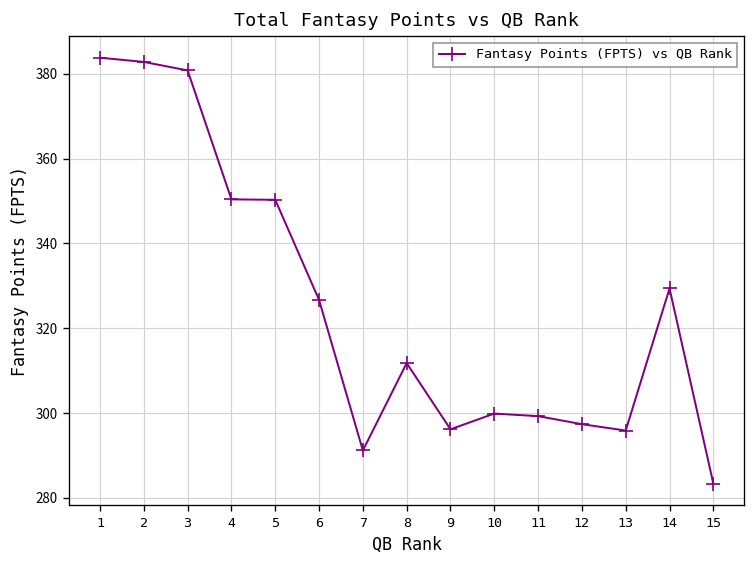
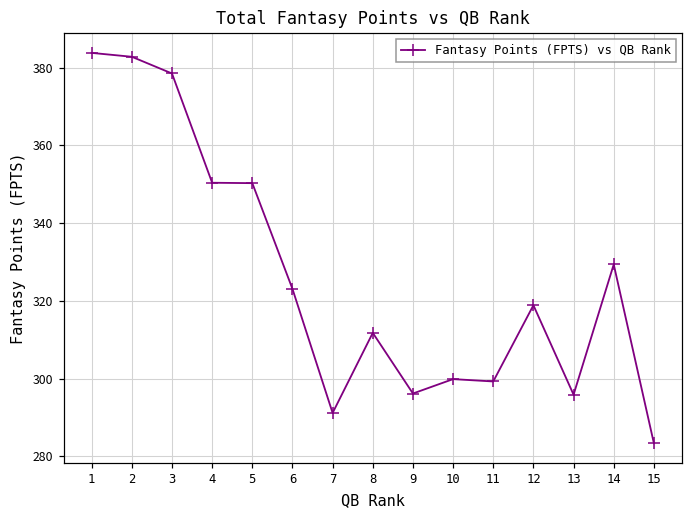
3: 381 -> 379
6: 327 -> 323
12: 297 -> 319
